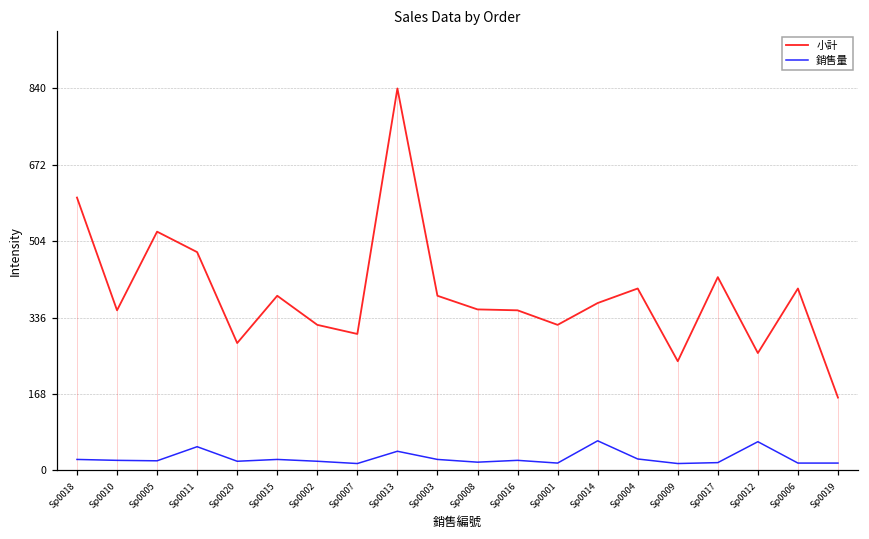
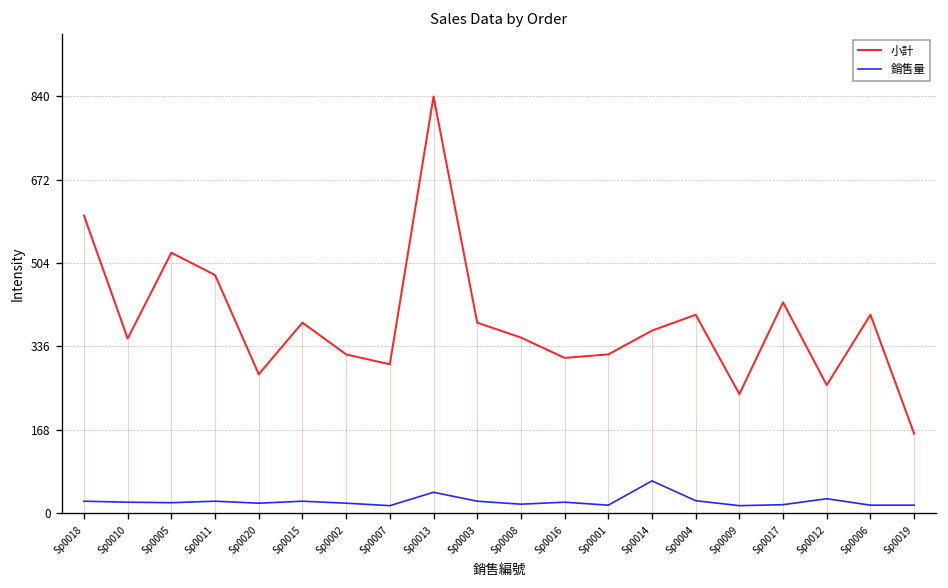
銷售量, Sp0011: 50 -> 20
小計, Sp0016: 350 -> 310
銷售量, Sp0012: 60 -> 30
